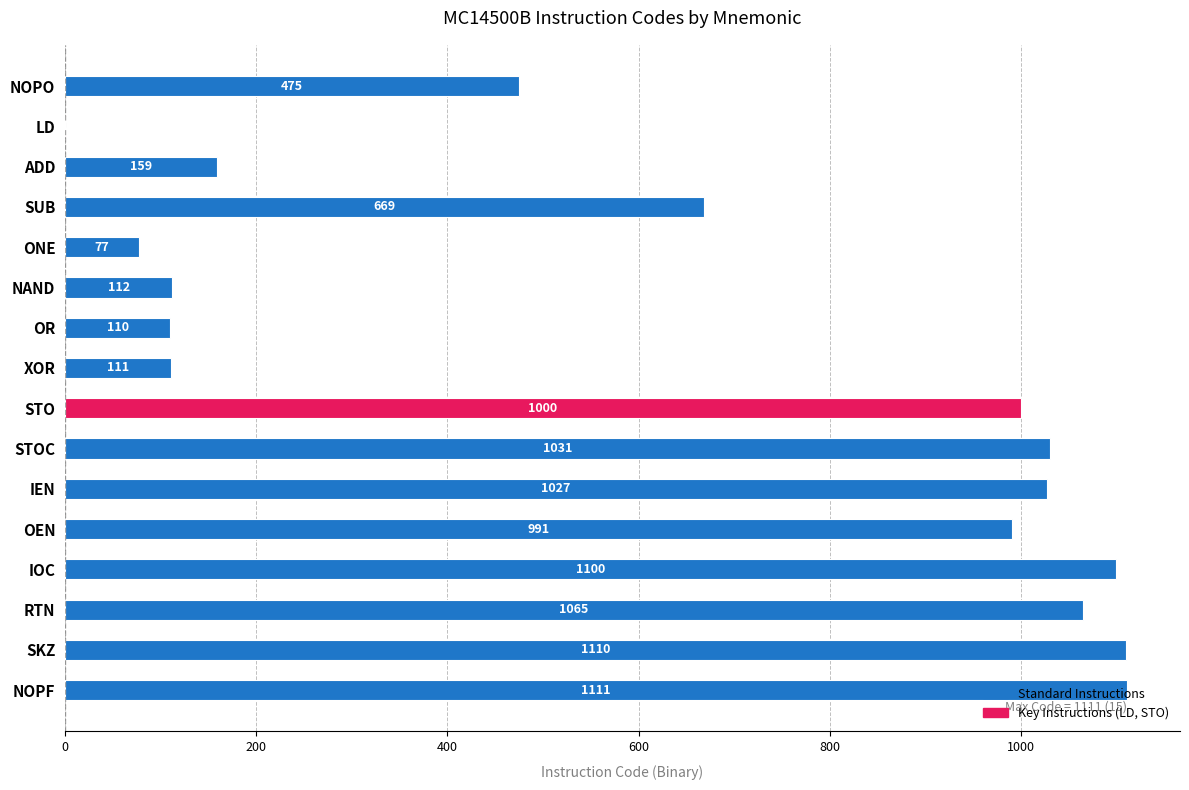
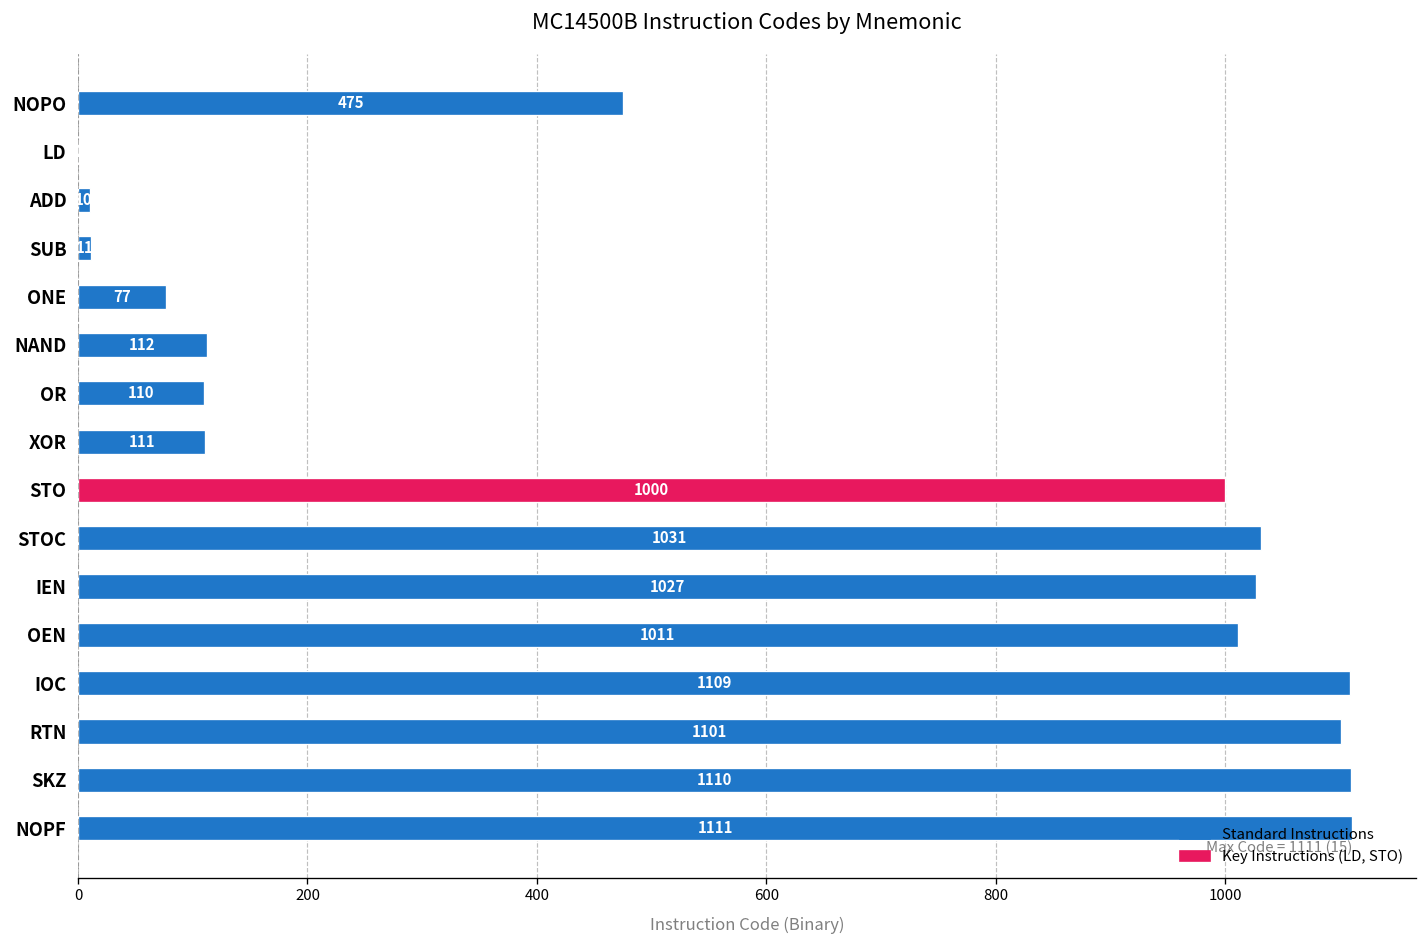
ADD: 159 -> 10
SUB: 669 -> 11
OEN: 991 -> 1011
IOC: 1100 -> 1109
RTN: 1065 -> 1101
